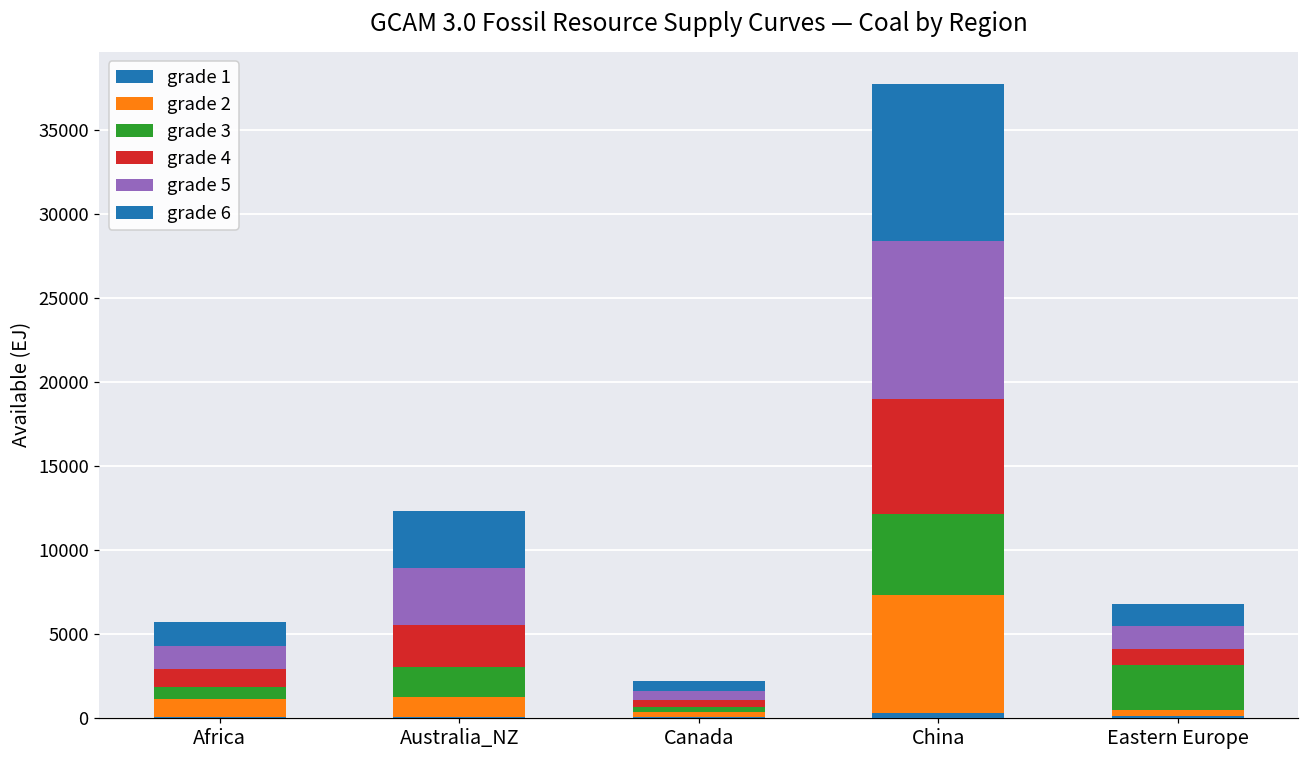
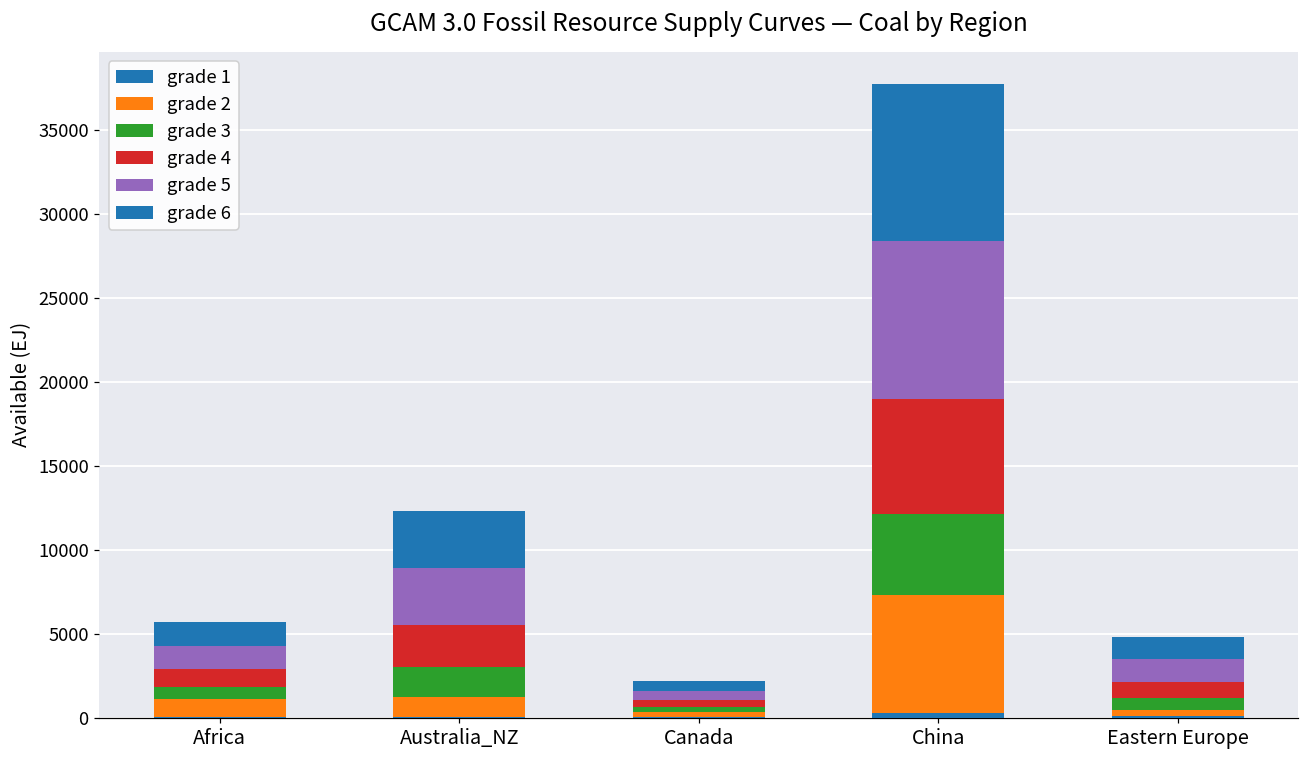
grade 3, Eastern Europe: 2700 -> 700
